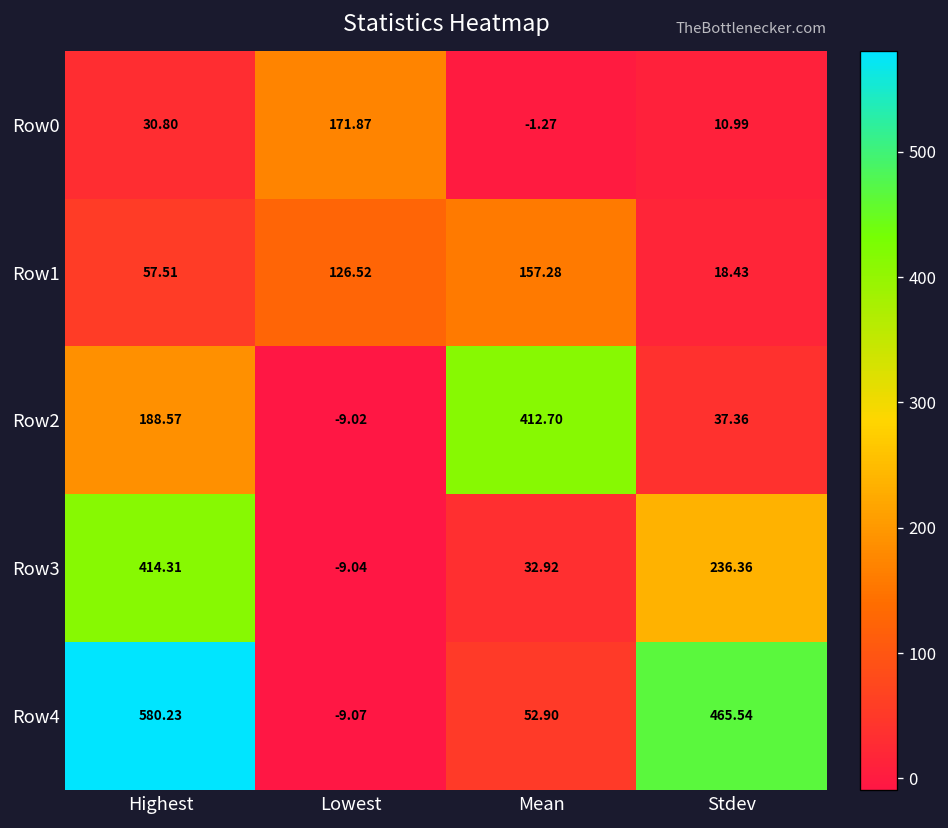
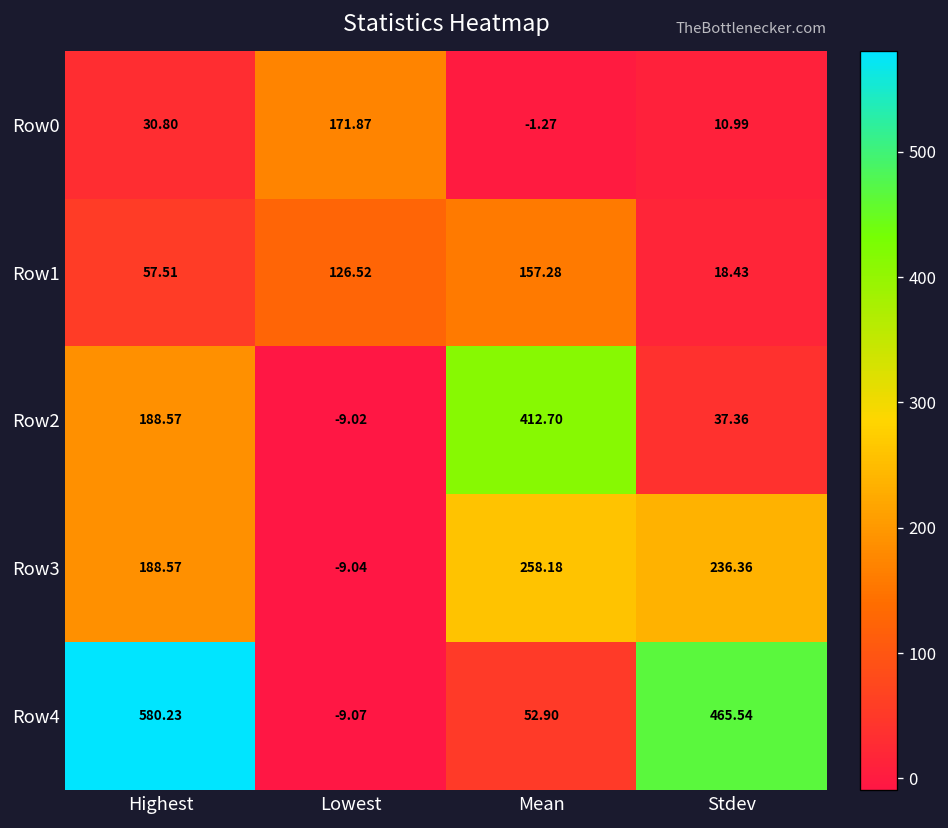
Row3, Highest: 414.31 -> 188.57
Row3, Mean: 32.92 -> 258.18
